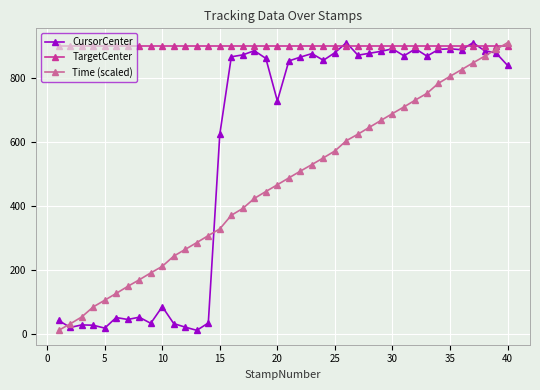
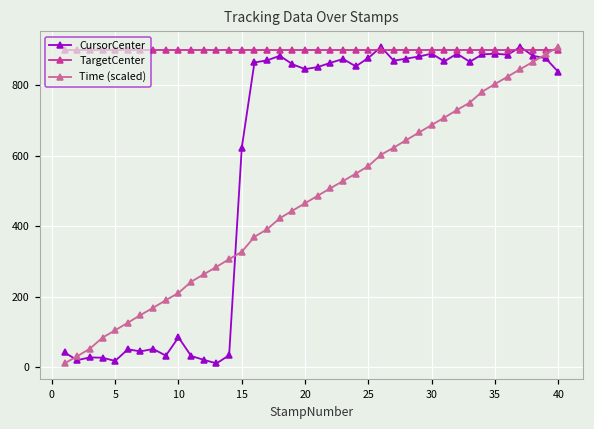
CursorCenter, 20: 730 -> 850
